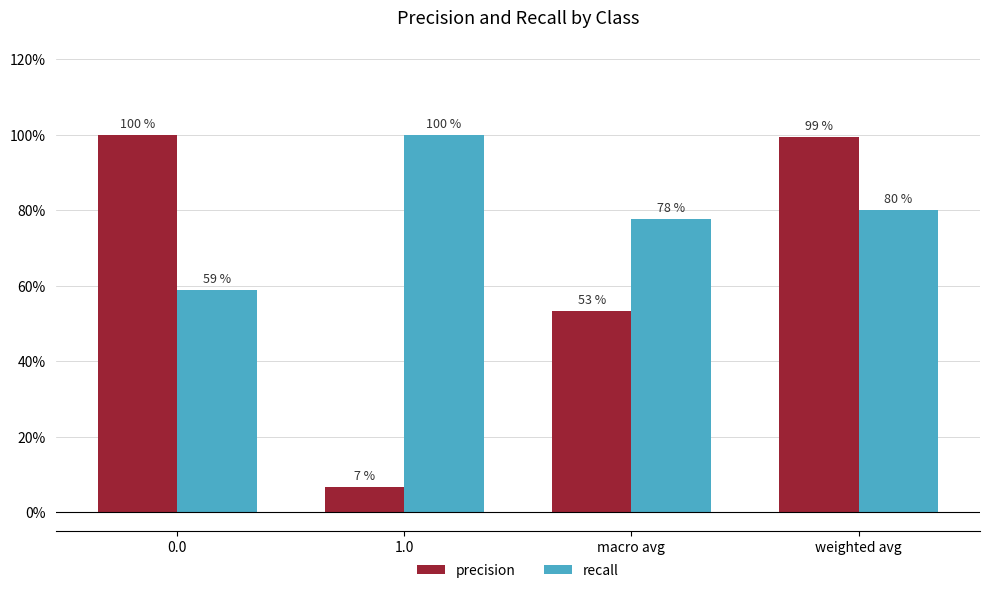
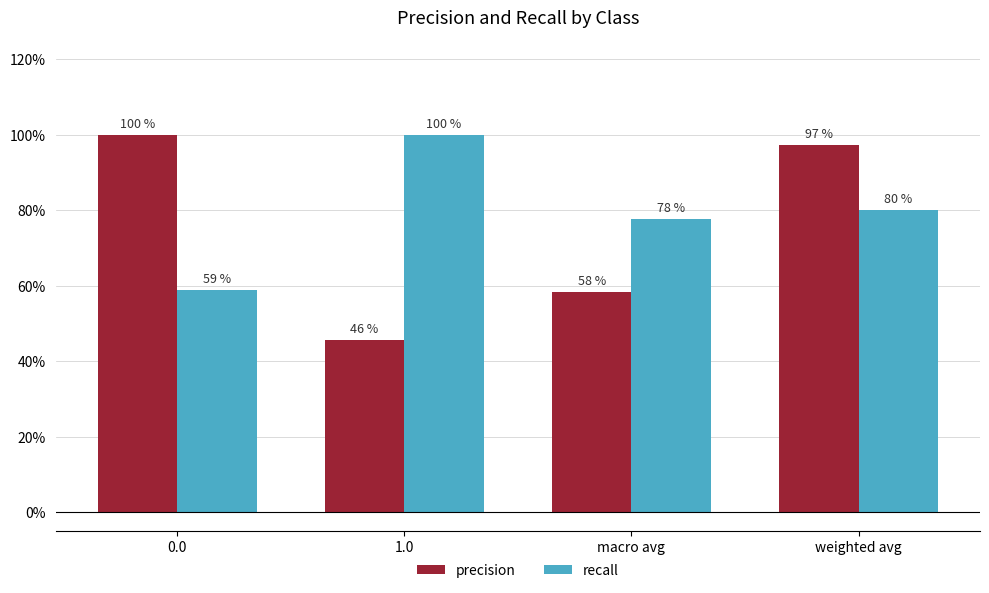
precision, 1.0: 7 % -> 46 %
precision, macro avg: 53 % -> 58 %
precision, weighted avg: 99 % -> 97 %
